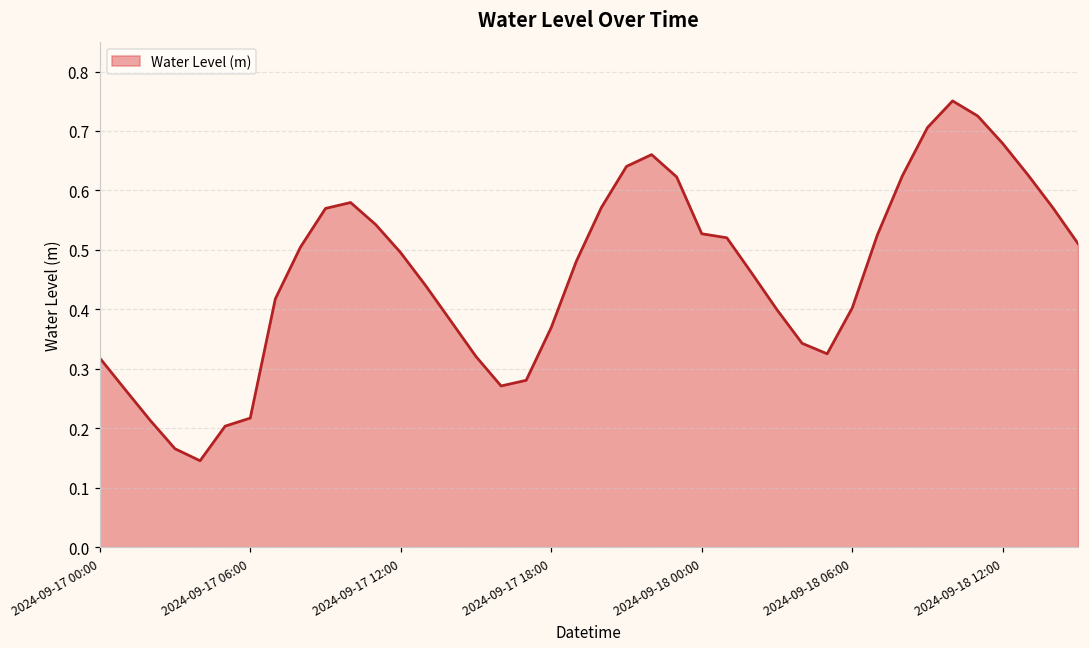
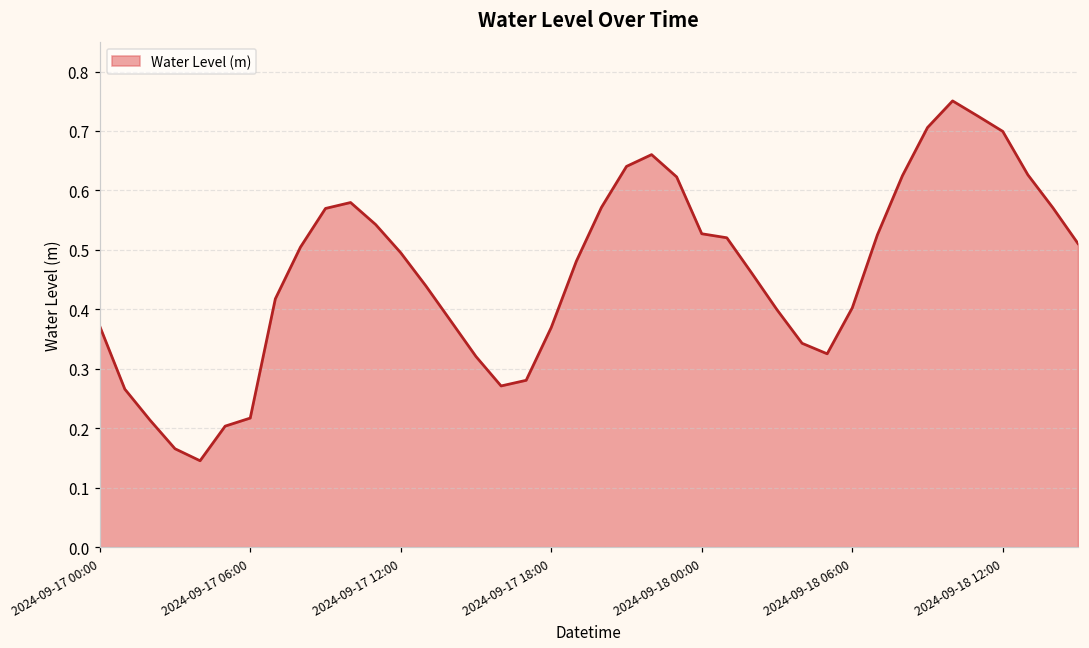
2024-09-17 00:00: 0.32 -> 0.37
2024-09-18 12:00: 0.68 -> 0.70
